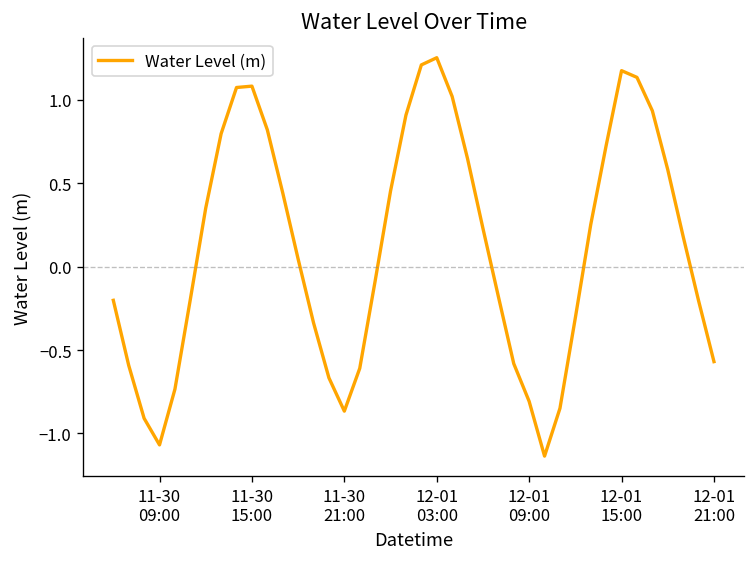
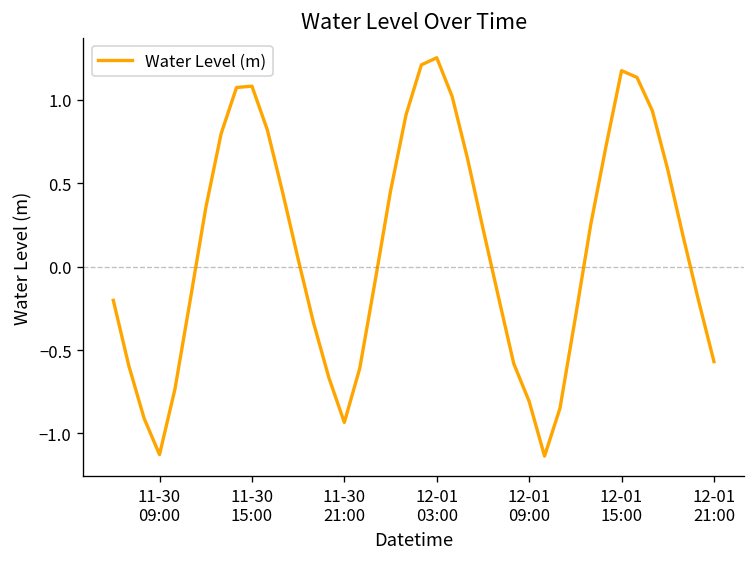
11-30 09:00: -1.07 -> -1.13
11-30 21:00: -0.87 -> -0.93
